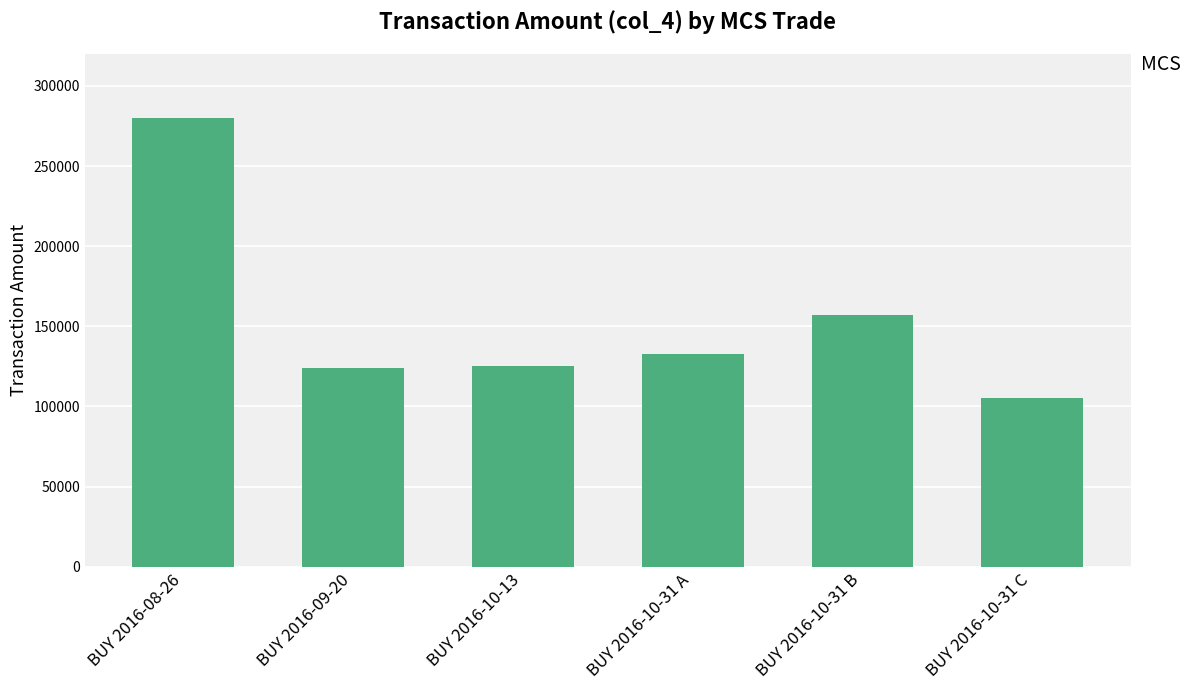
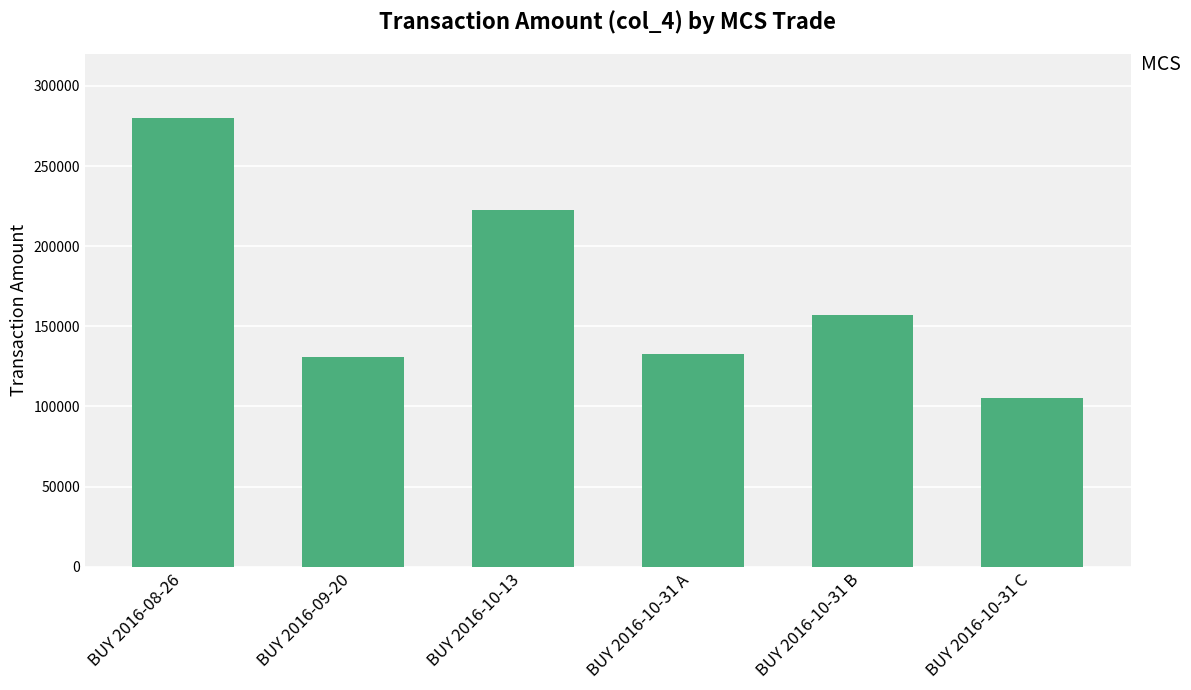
BUY 2016-09-20: 124000 -> 131000
BUY 2016-10-13: 125000 -> 223000
